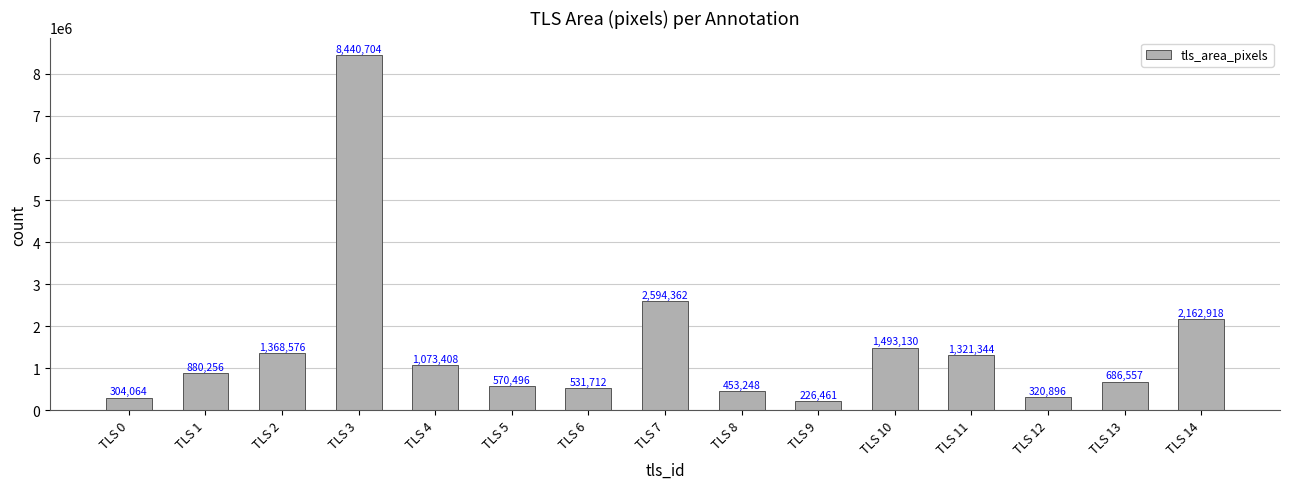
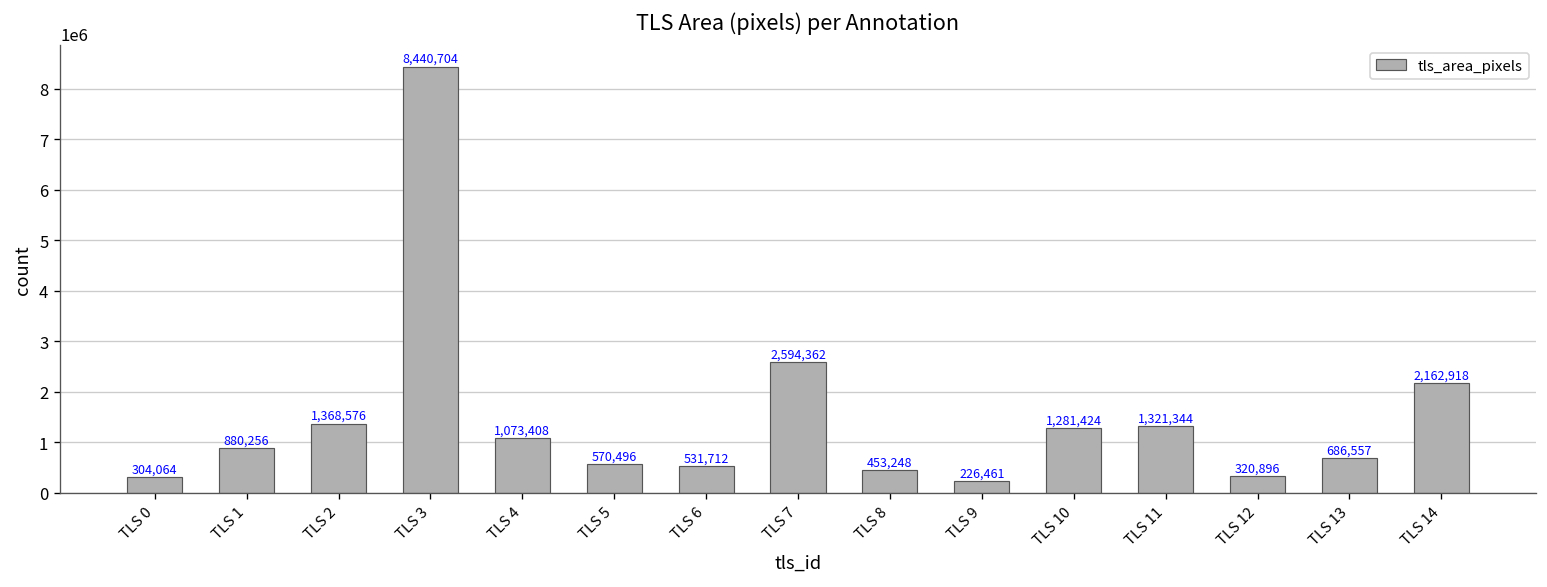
TLS 10: 1,493,130 -> 1,281,424
